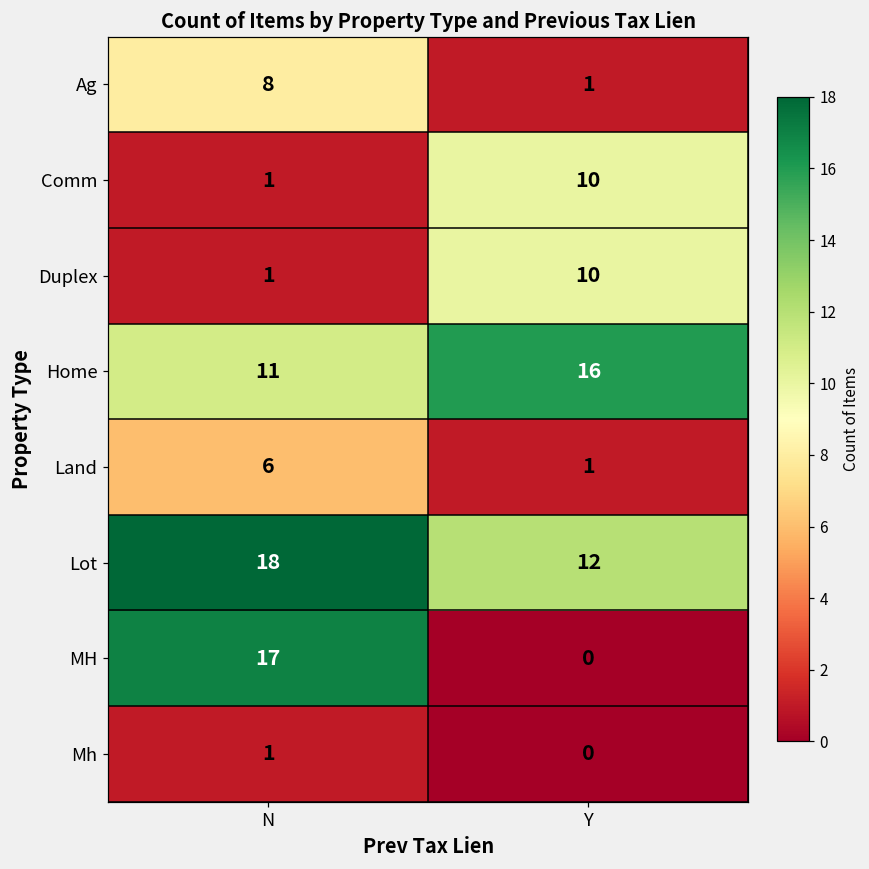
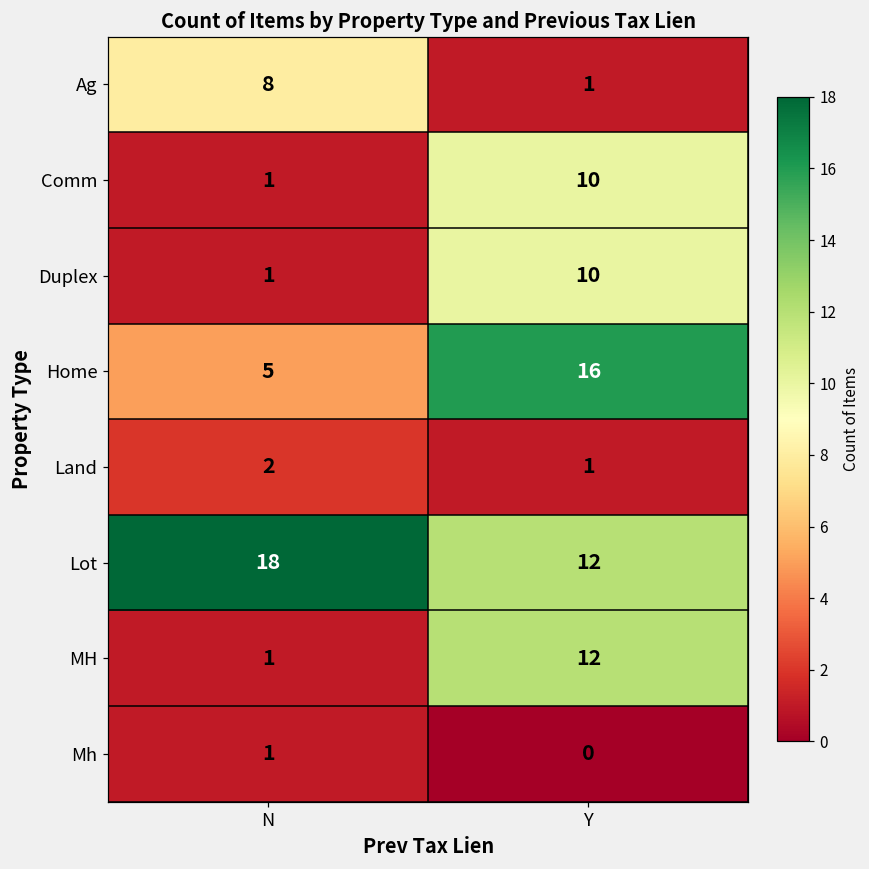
Home, N: 11 -> 5
Land, N: 6 -> 2
MH, N: 17 -> 1
MH, Y: 0 -> 12
